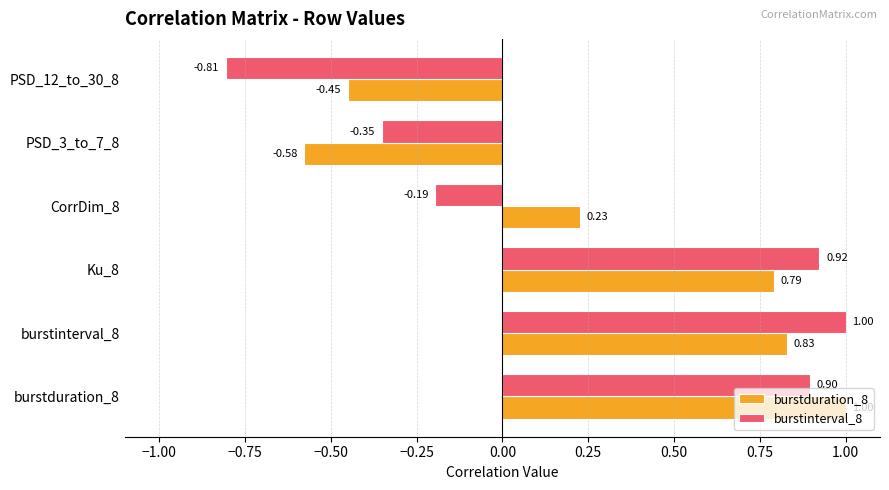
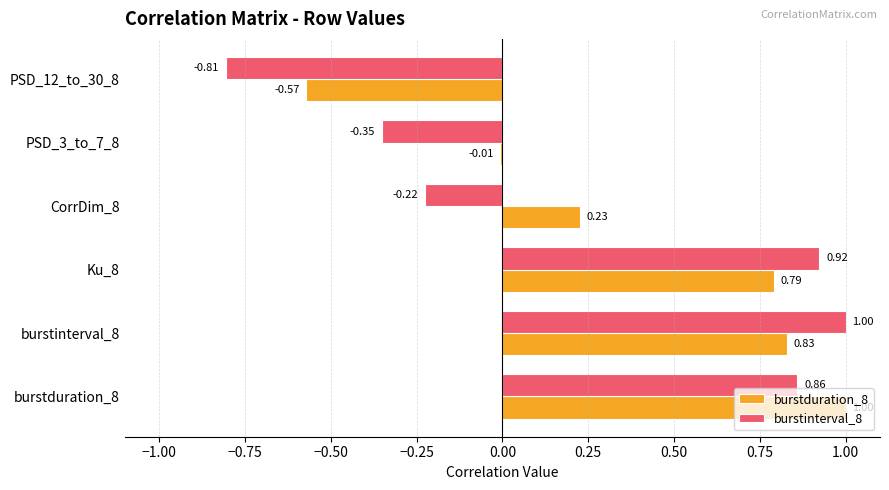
burstduration_8, PSD_12_to_30_8: -0.45 -> -0.57
burstduration_8, PSD_3_to_7_8: -0.58 -> -0.01
burstinterval_8, CorrDim_8: -0.19 -> -0.22
burstinterval_8, burstduration_8: 0.90 -> 0.86
